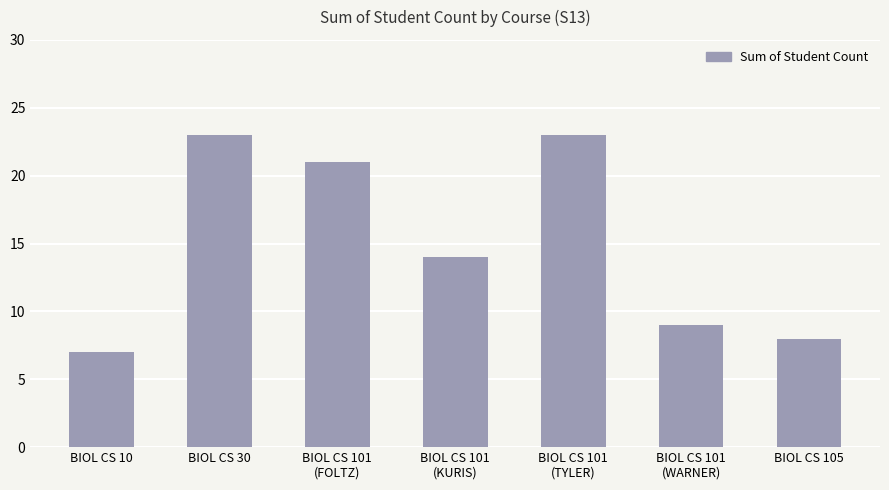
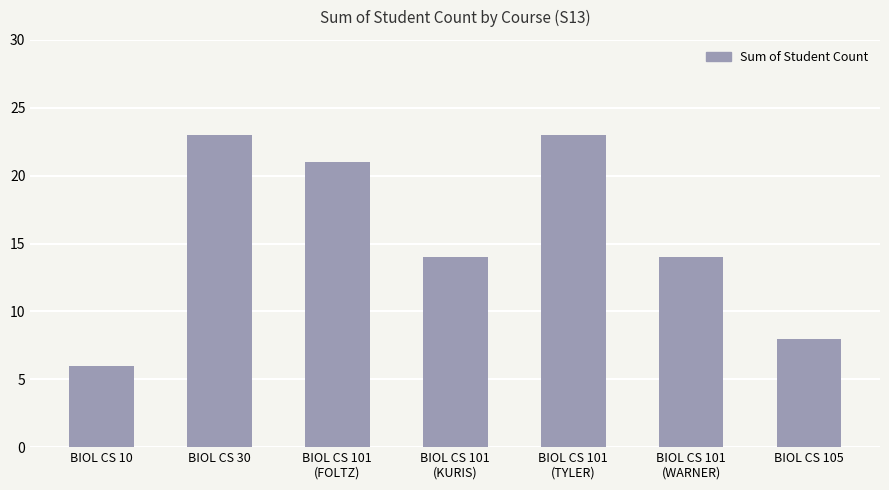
BIOL CS 10: 7 -> 6
BIOL CS 101 (WARNER): 9 -> 14
